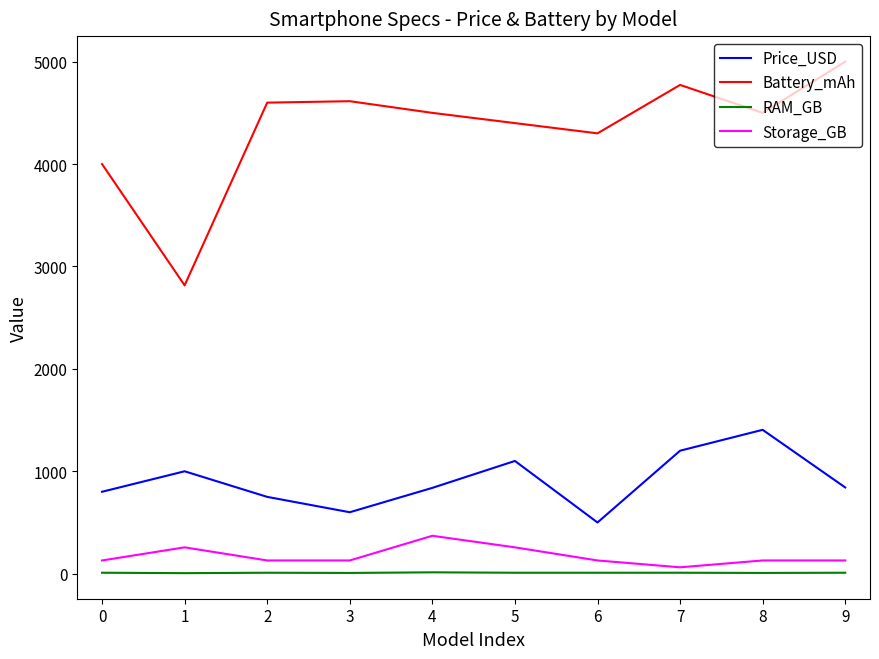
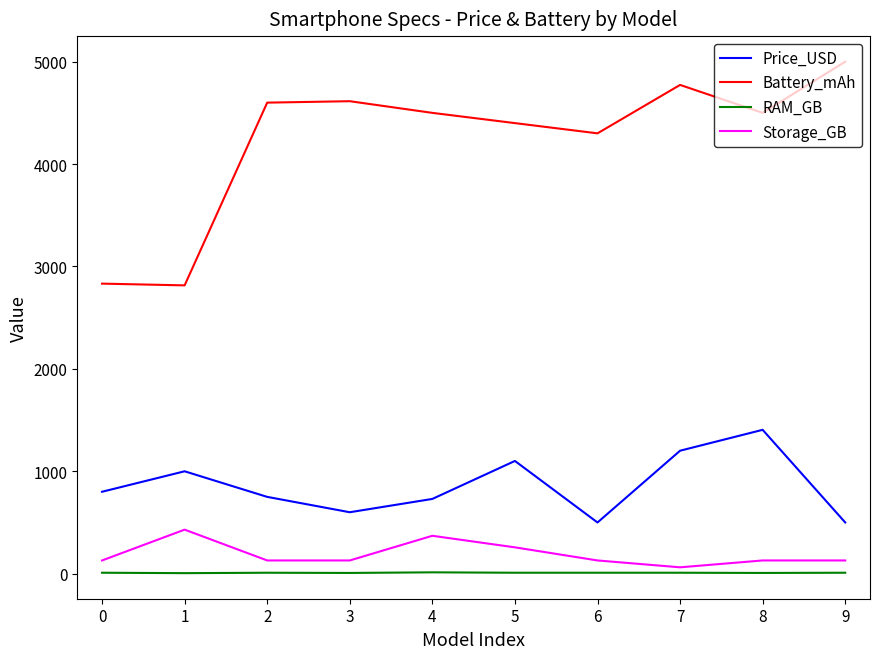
Battery_mAh, 0: 4000 -> 2830
Storage_GB, 1: 260 -> 430
Price_USD, 4: 840 -> 730
Price_USD, 9: 840 -> 500
